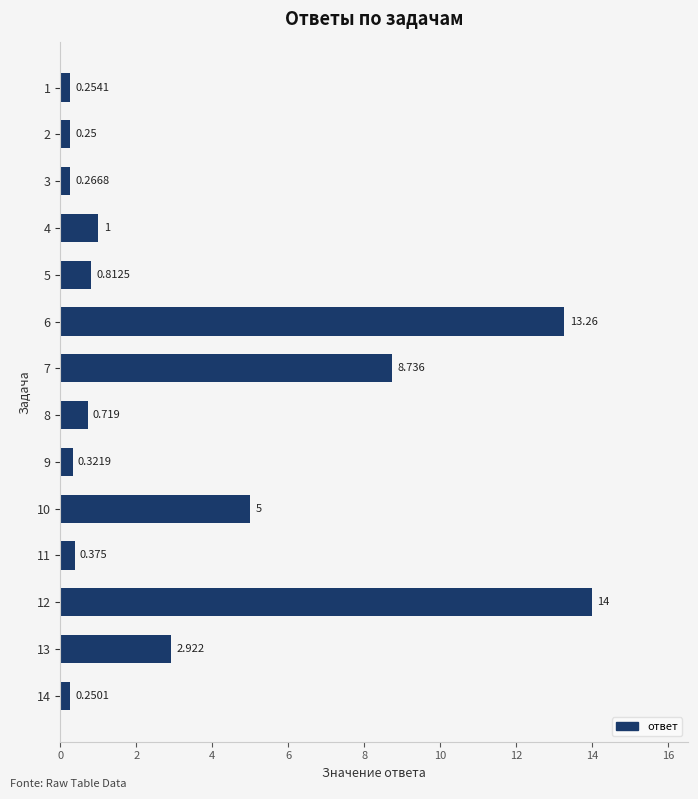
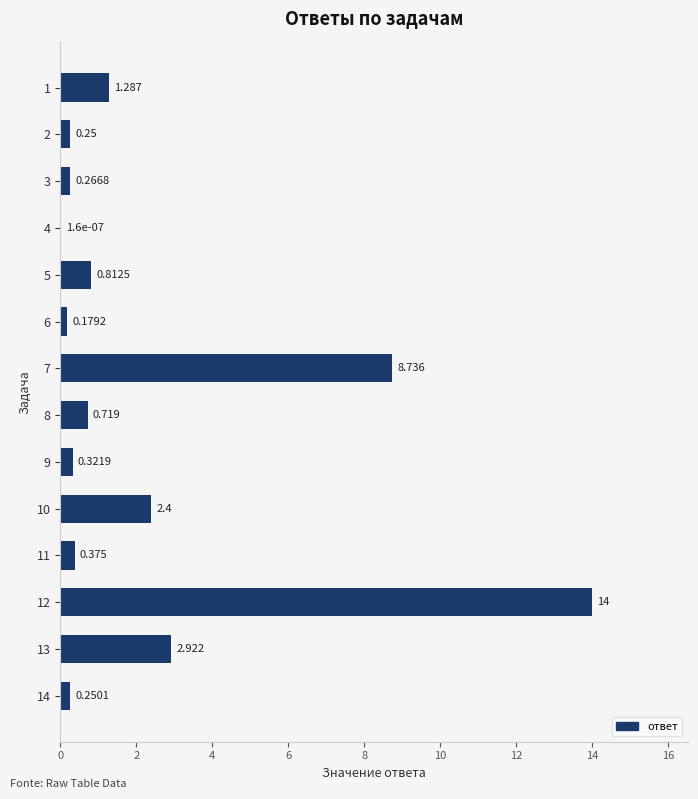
1: 0.2541 -> 1.287
4: 1 -> 1.6e-07
6: 13.26 -> 0.1792
10: 5 -> 2.4
